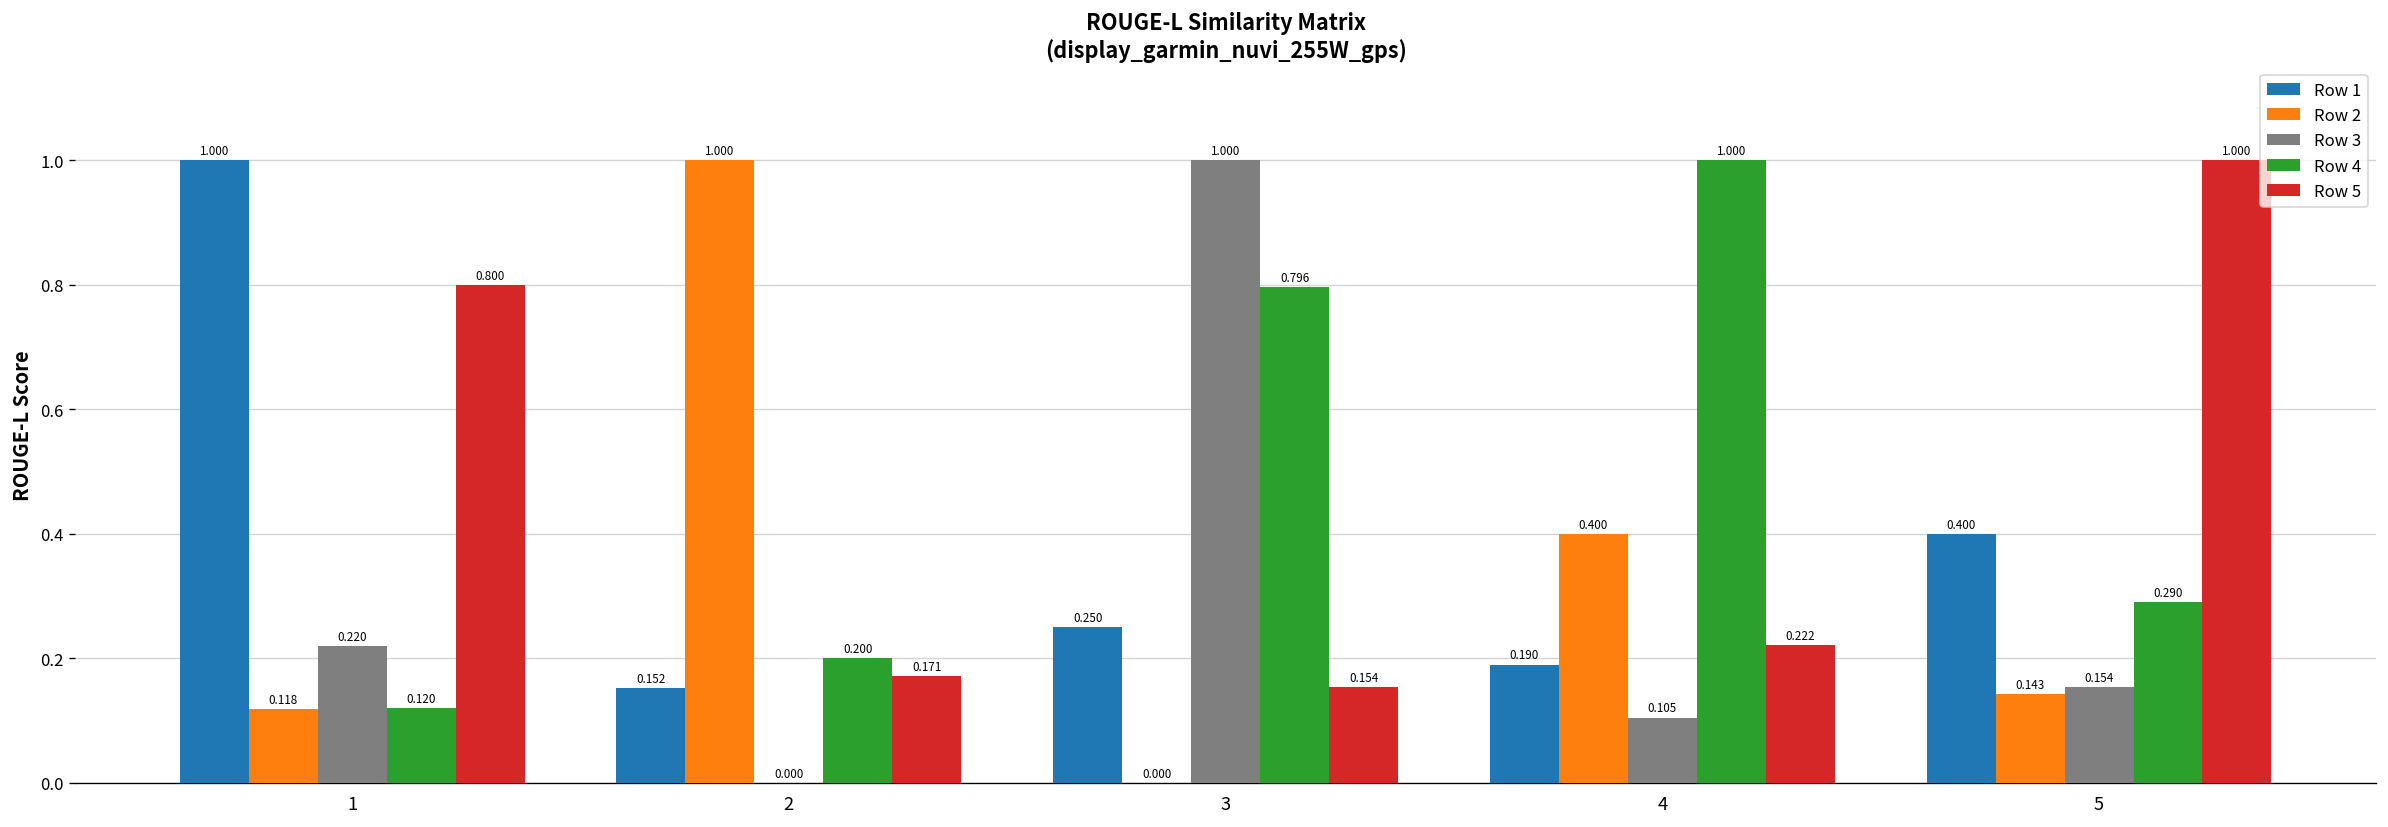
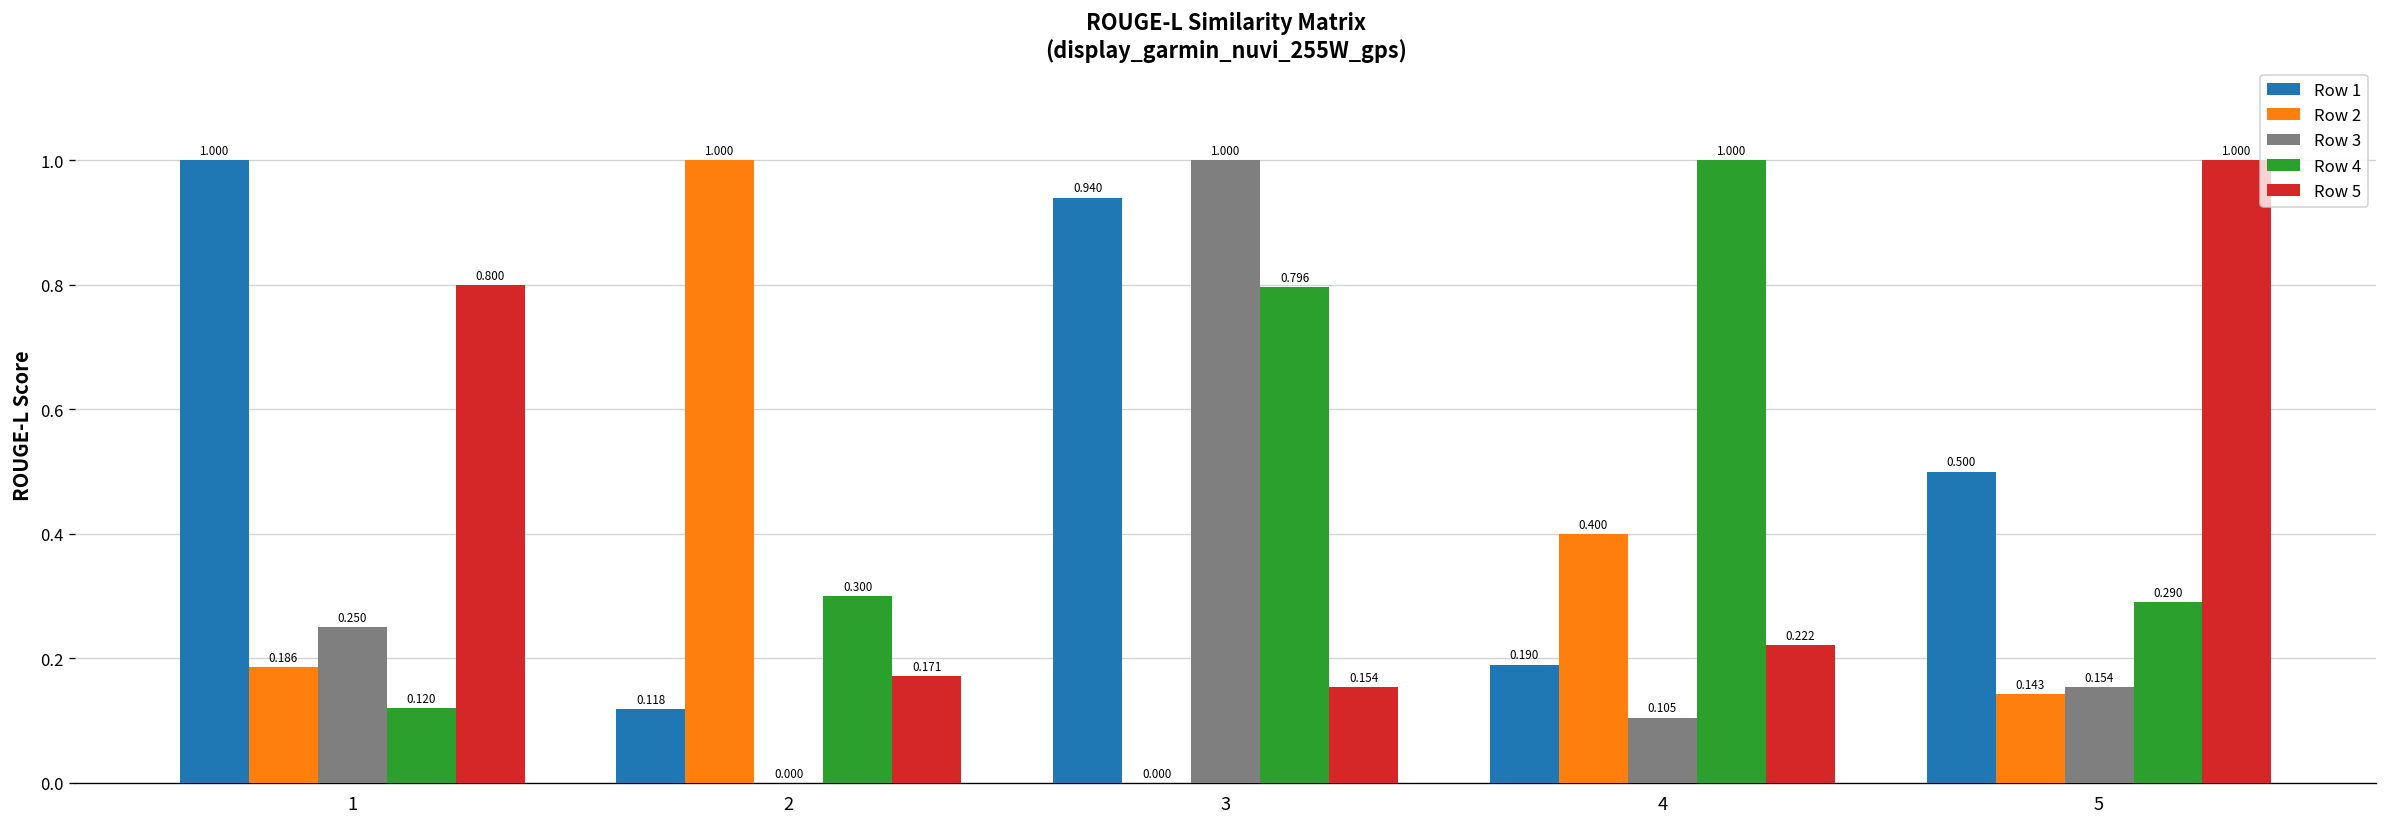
Row 2, 1: 0.118 -> 0.186
Row 3, 1: 0.220 -> 0.250
Row 1, 2: 0.152 -> 0.118
Row 4, 2: 0.200 -> 0.300
Row 1, 3: 0.250 -> 0.940
Row 1, 5: 0.400 -> 0.500
